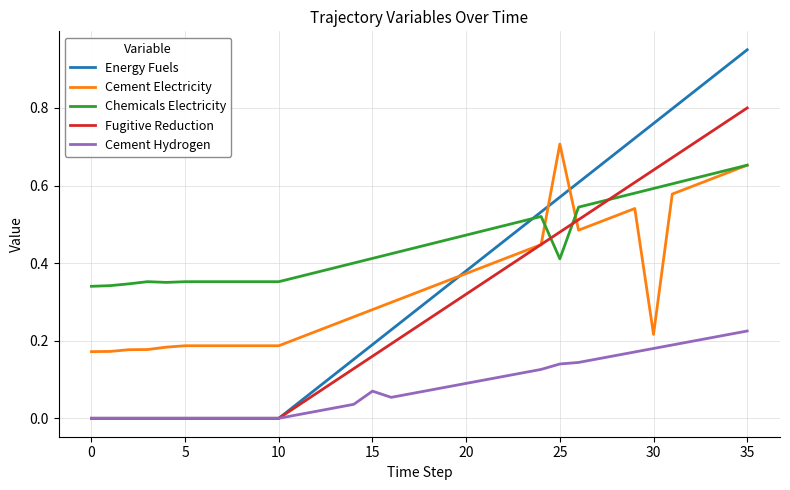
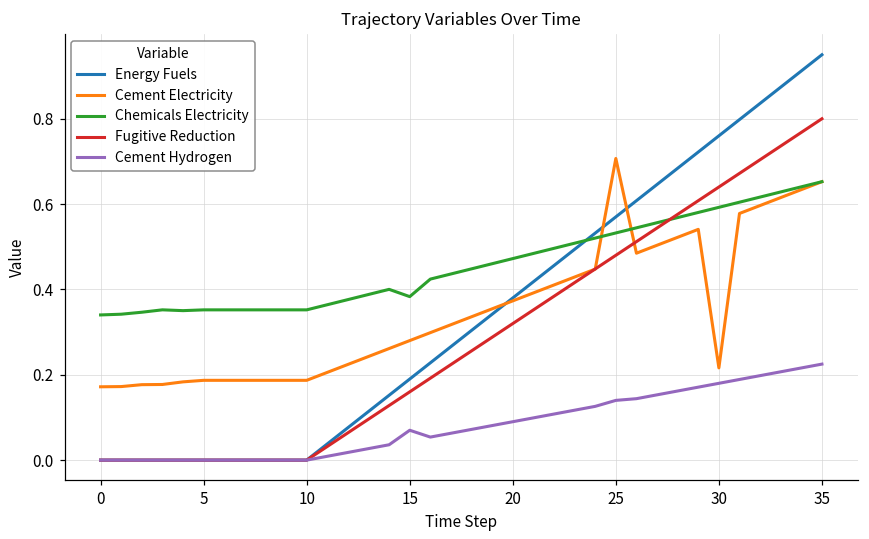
Chemicals Electricity, 15: 0.41 -> 0.38
Chemicals Electricity, 25: 0.41 -> 0.53
